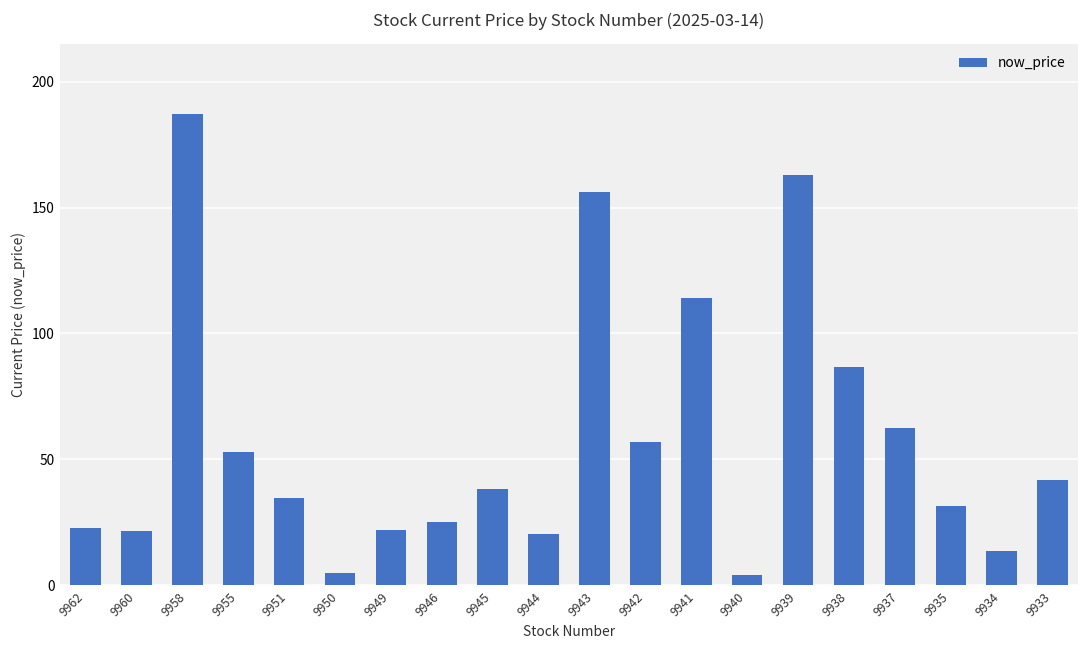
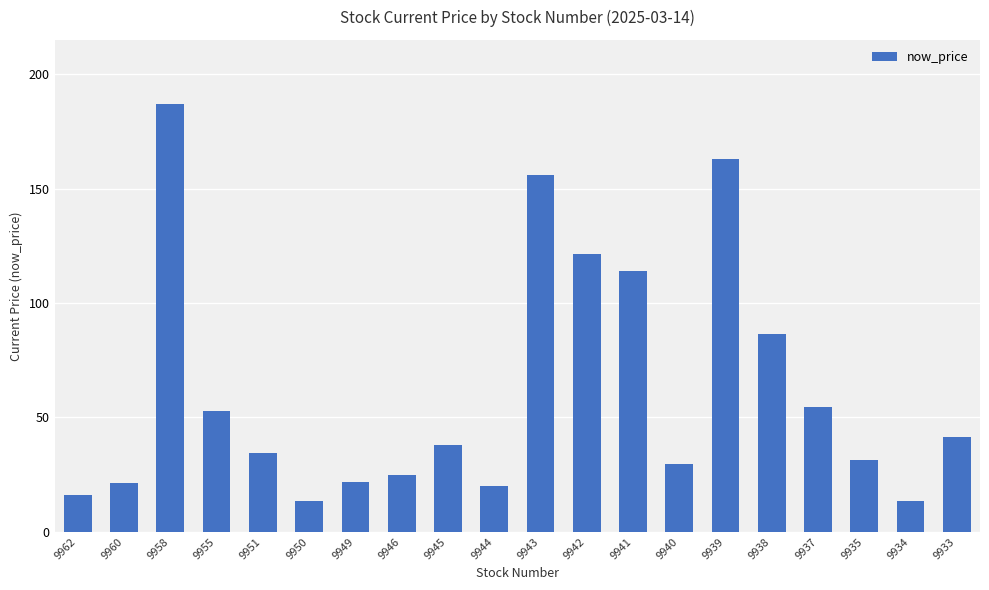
9962: 23 -> 16
9950: 5 -> 14
9942: 57 -> 122
9940: 4 -> 30
9937: 62 -> 55
